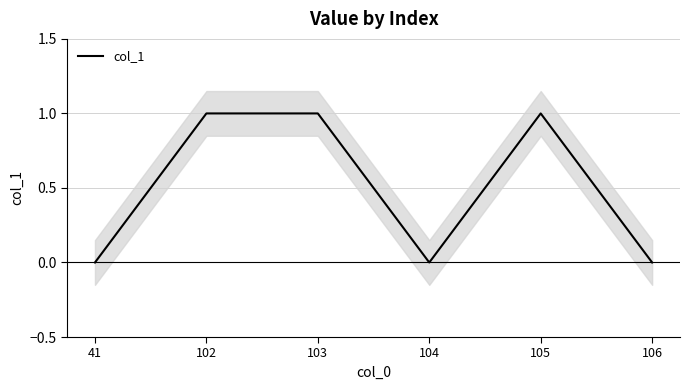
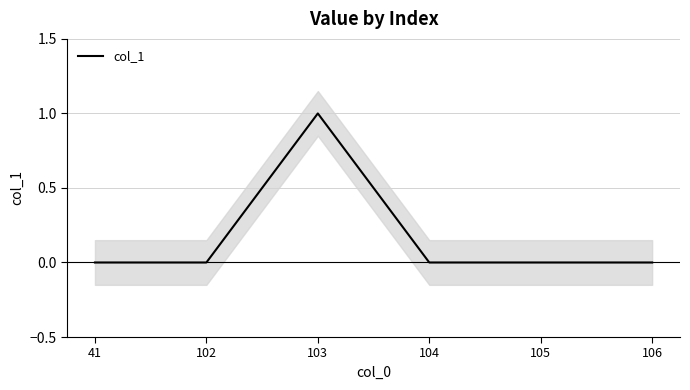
col_1, 102: 1 -> 0
col_1, 105: 1 -> 0
